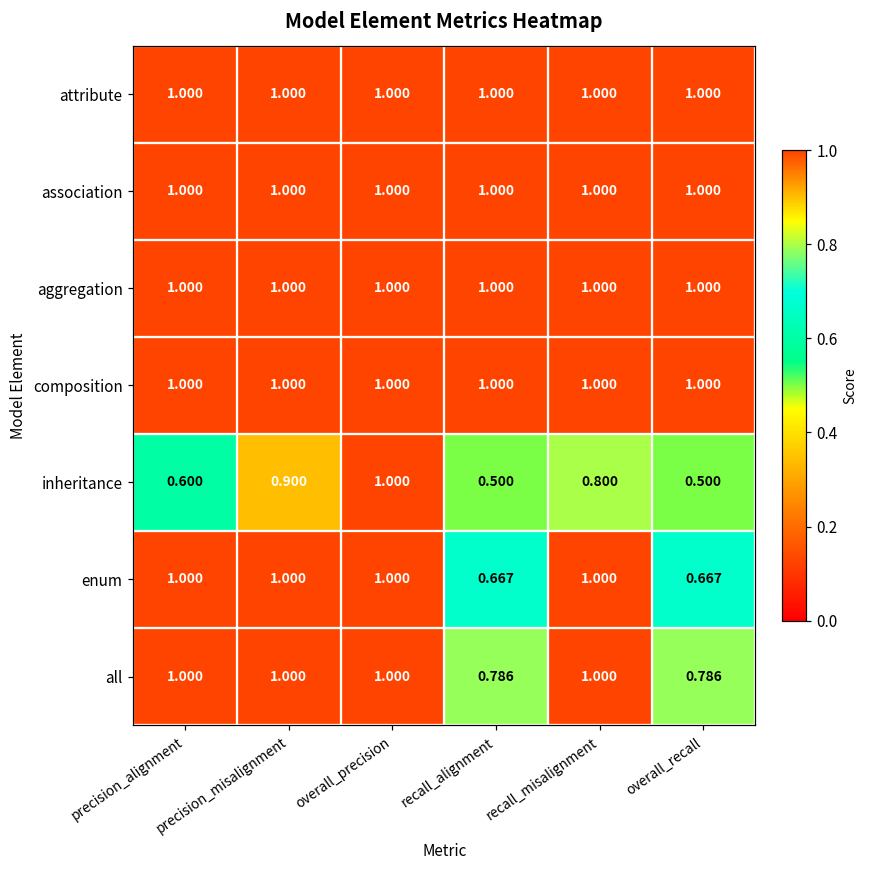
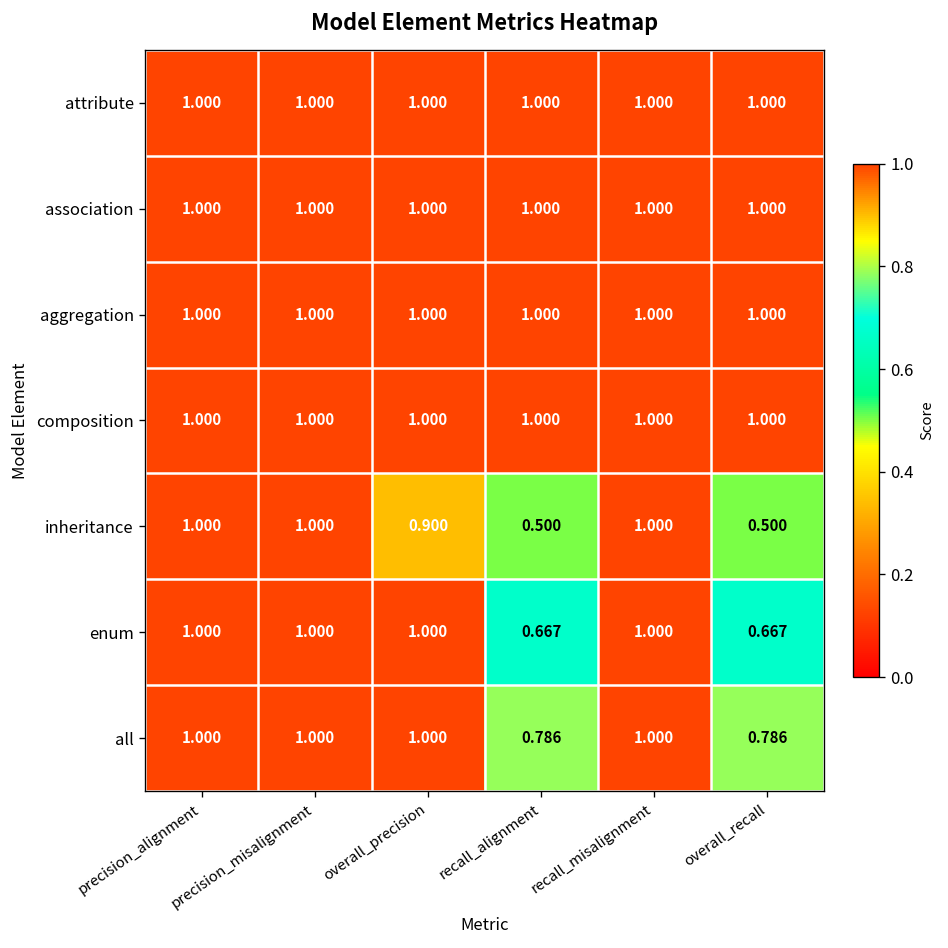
inheritance, precision_alignment: 0.600 -> 1.000
inheritance, precision_misalignment: 0.900 -> 1.000
inheritance, overall_precision: 1.000 -> 0.900
inheritance, recall_misalignment: 0.800 -> 1.000
